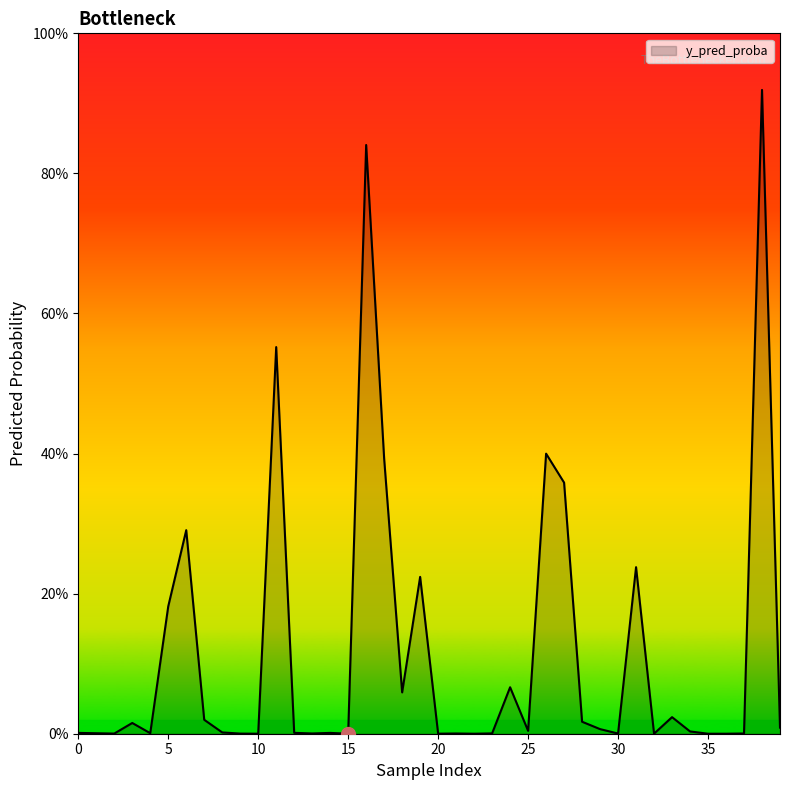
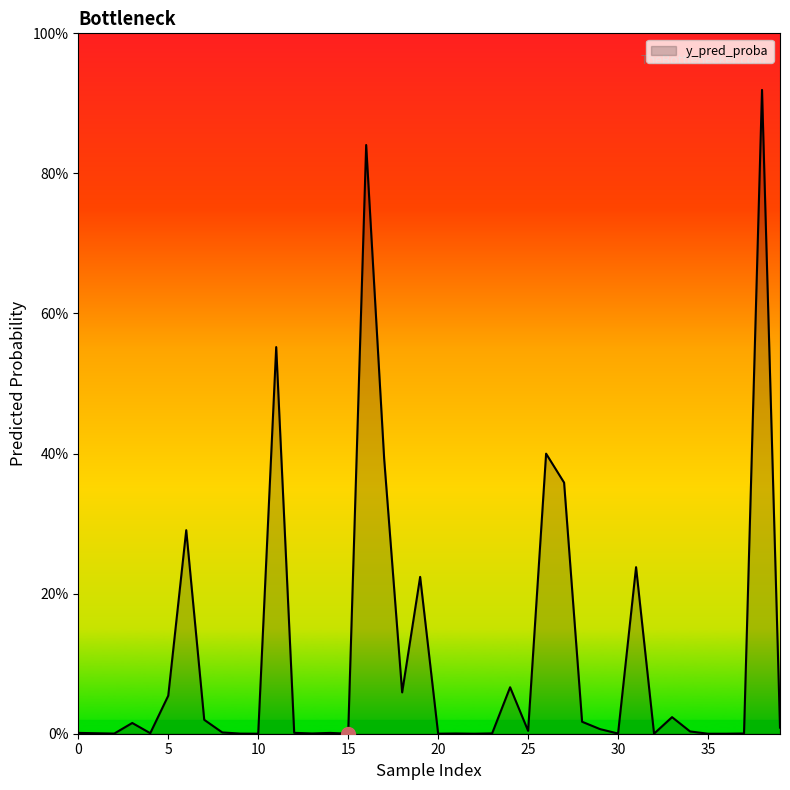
y_pred_proba, 5: 18% -> 5%
